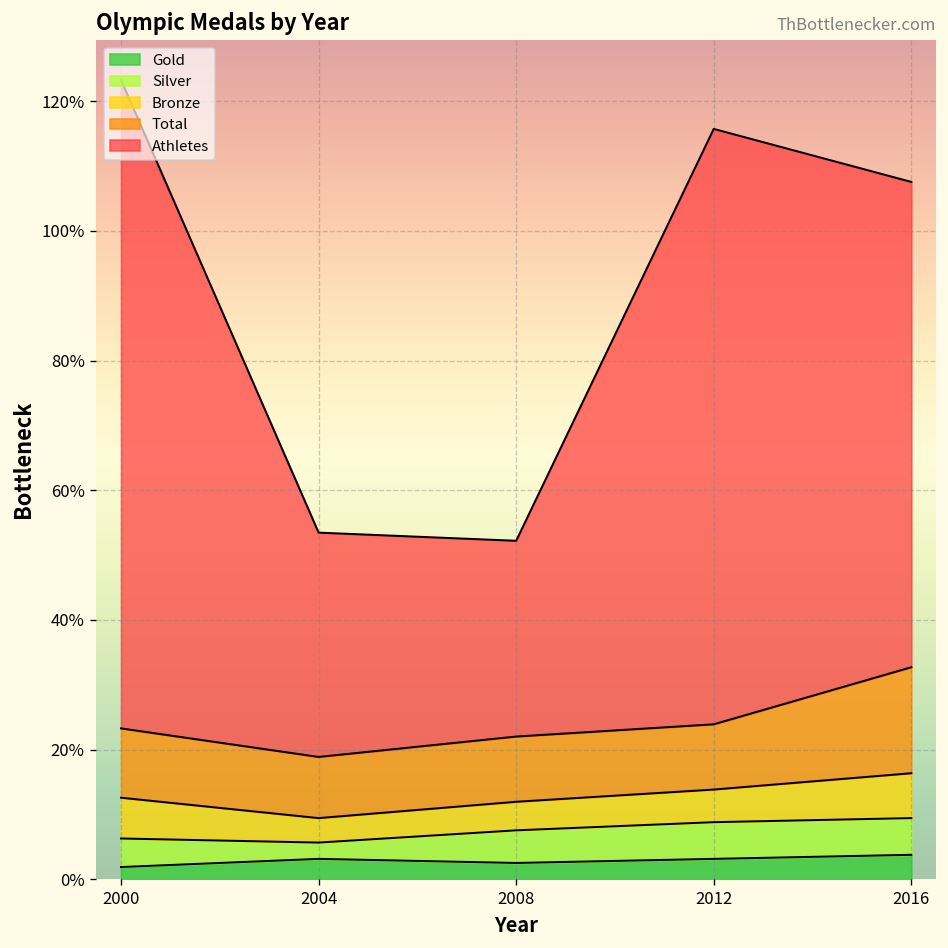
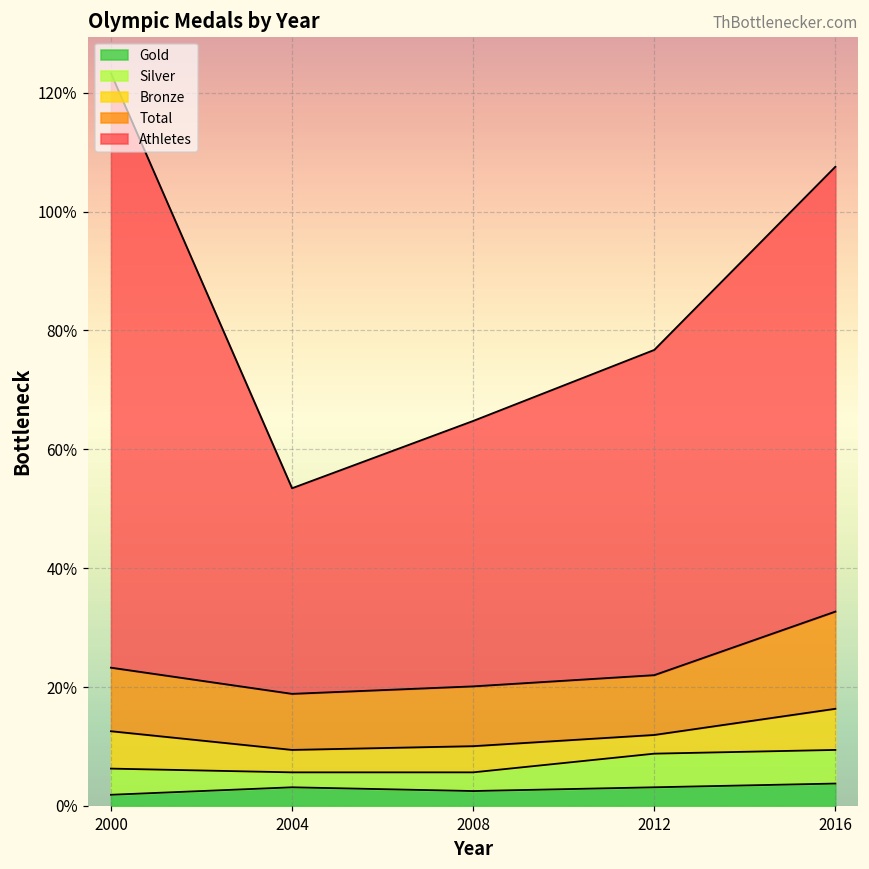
Silver, 2008: 5% -> 3%
Athletes, 2008: 30% -> 45%
Bronze, 2012: 5% -> 3%
Athletes, 2012: 92% -> 55%
